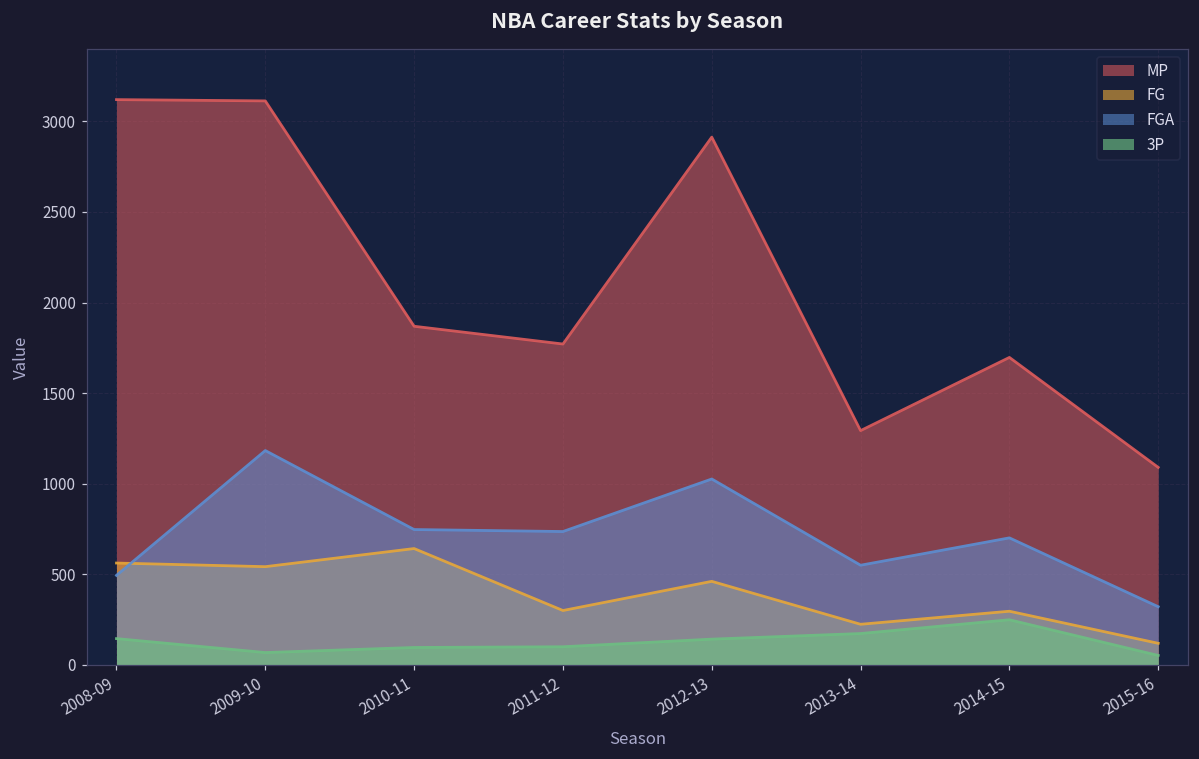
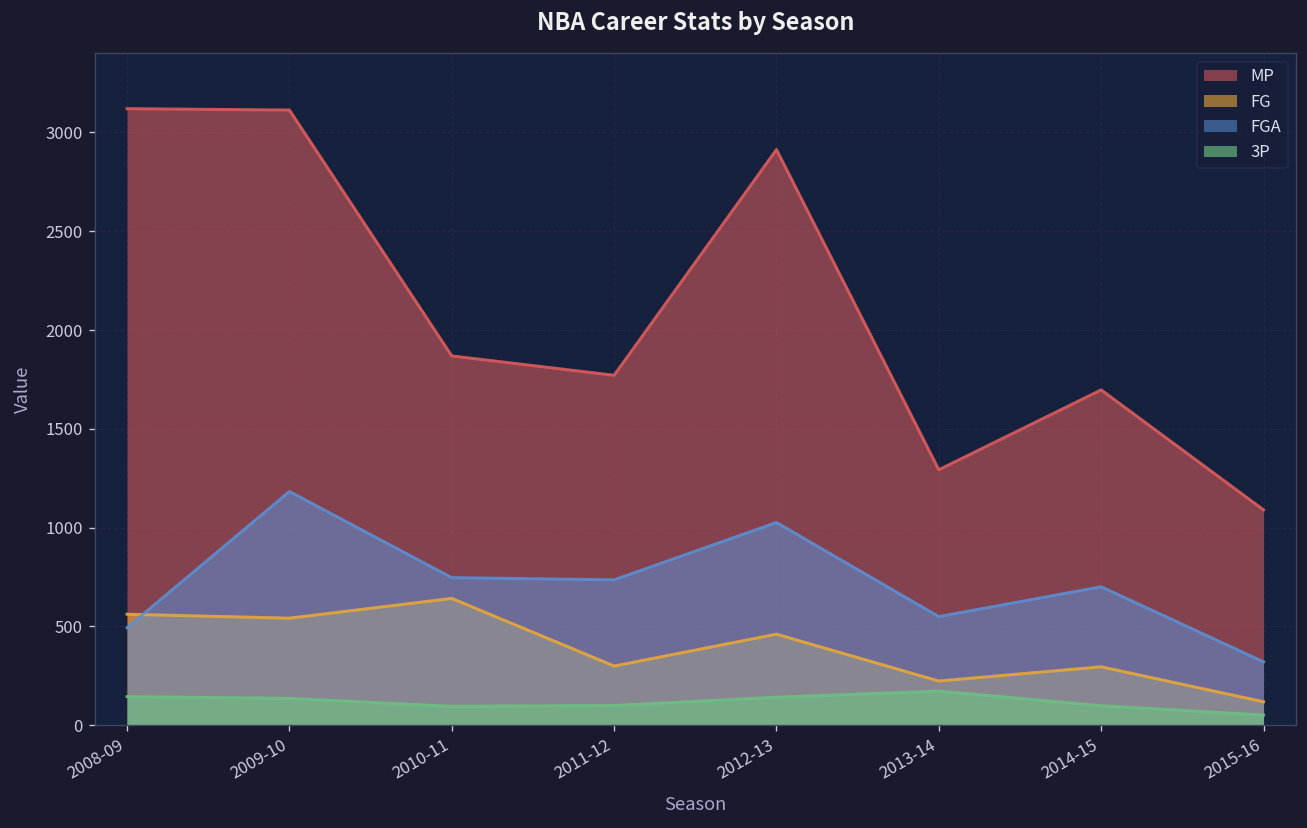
3P, 2009-10: 70 -> 140
3P, 2014-15: 250 -> 100
